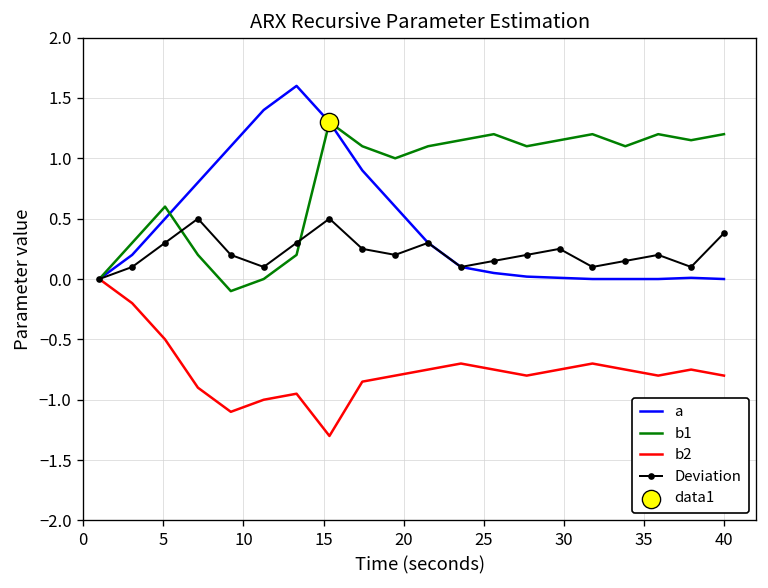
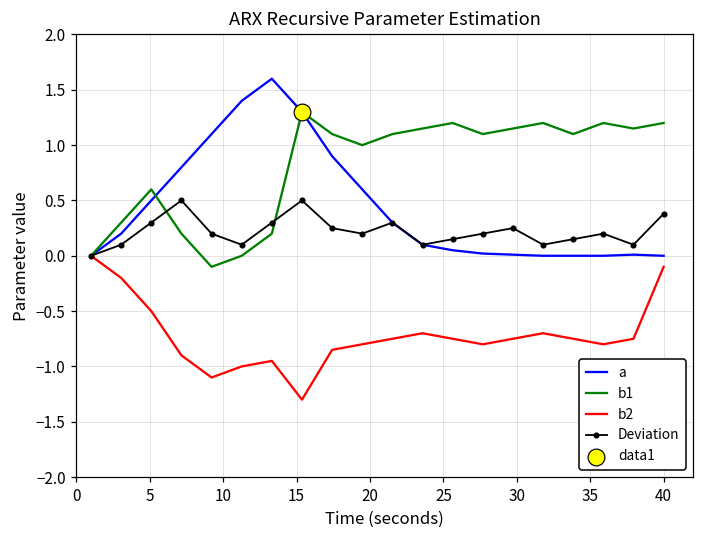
b2, 40: -0.8 -> -0.1
